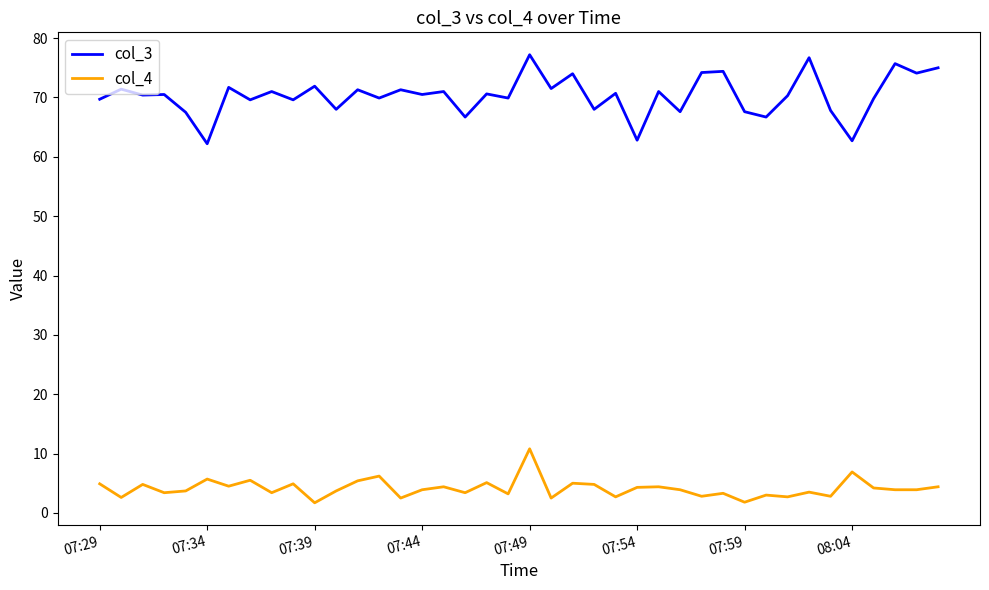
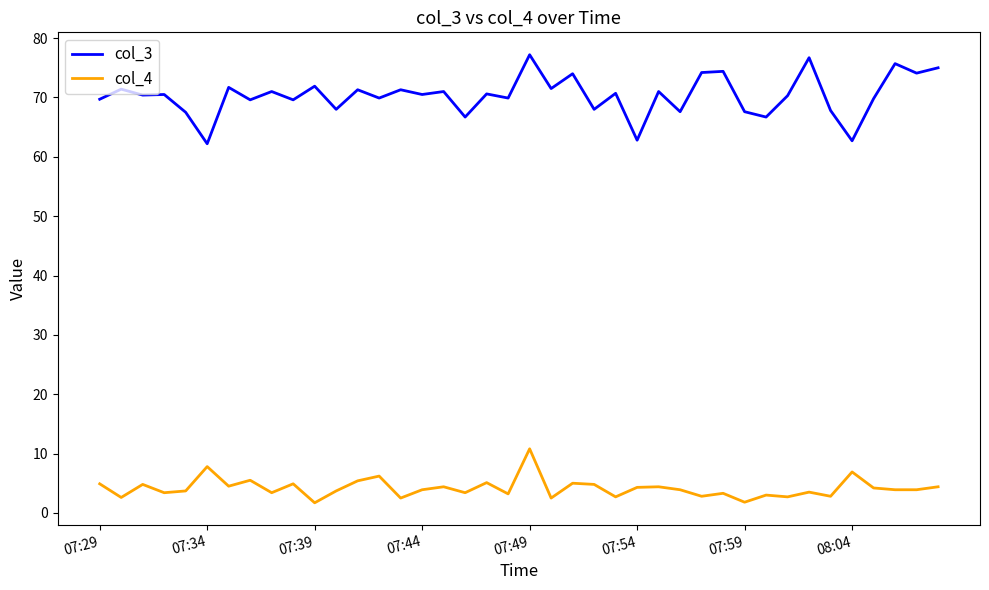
col_4, 07:34: 6 -> 8
